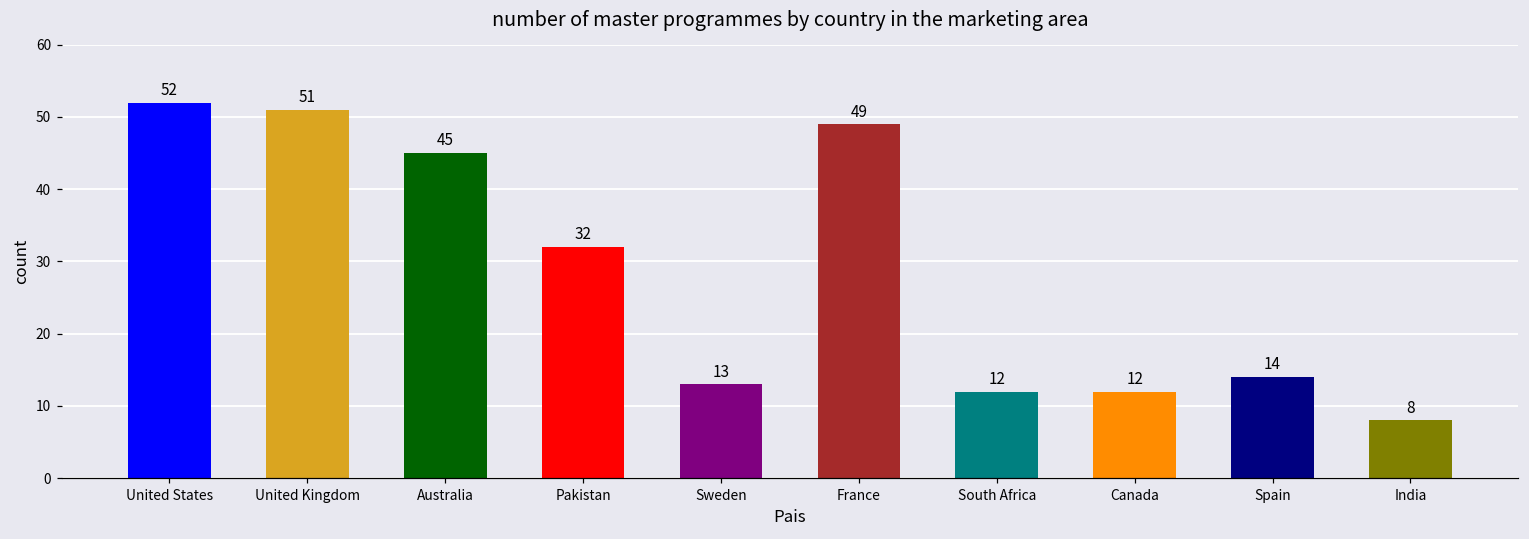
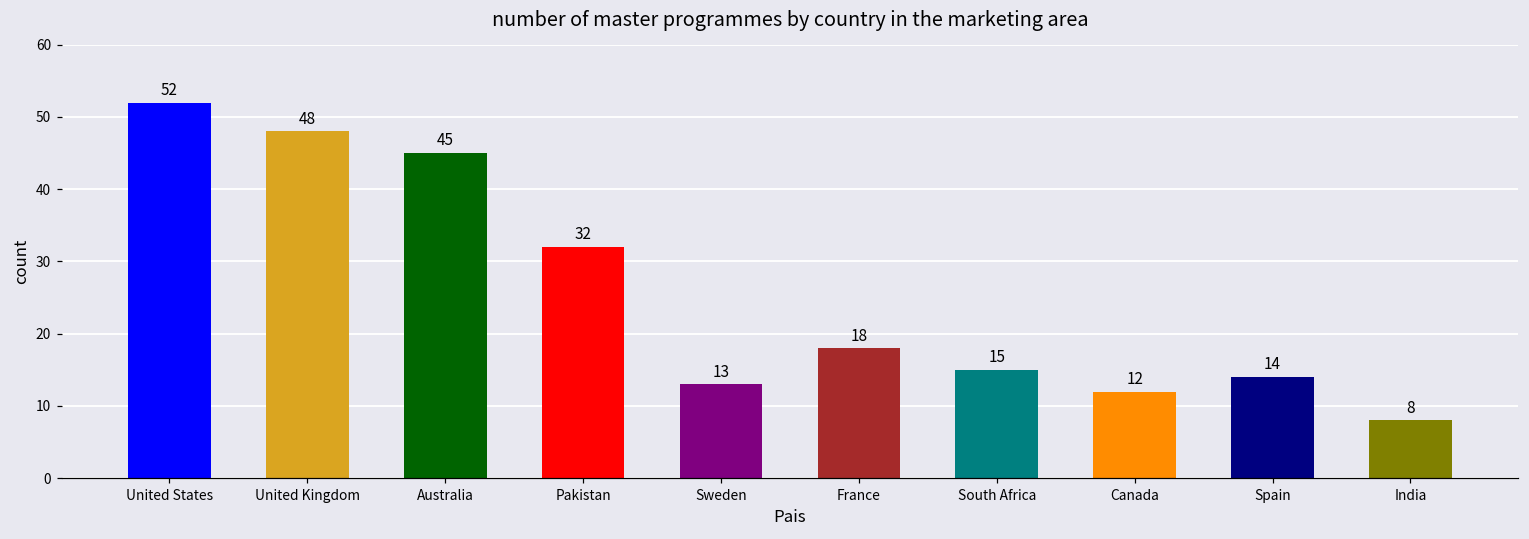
United Kingdom: 51 -> 48
France: 49 -> 18
South Africa: 12 -> 15
